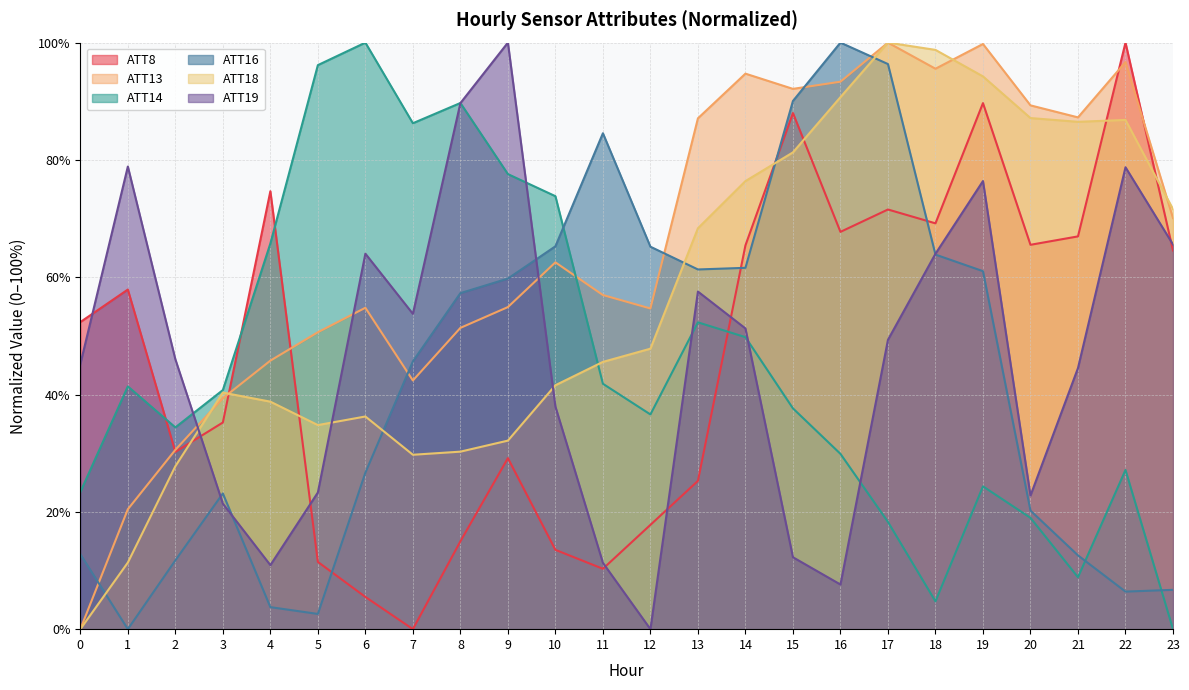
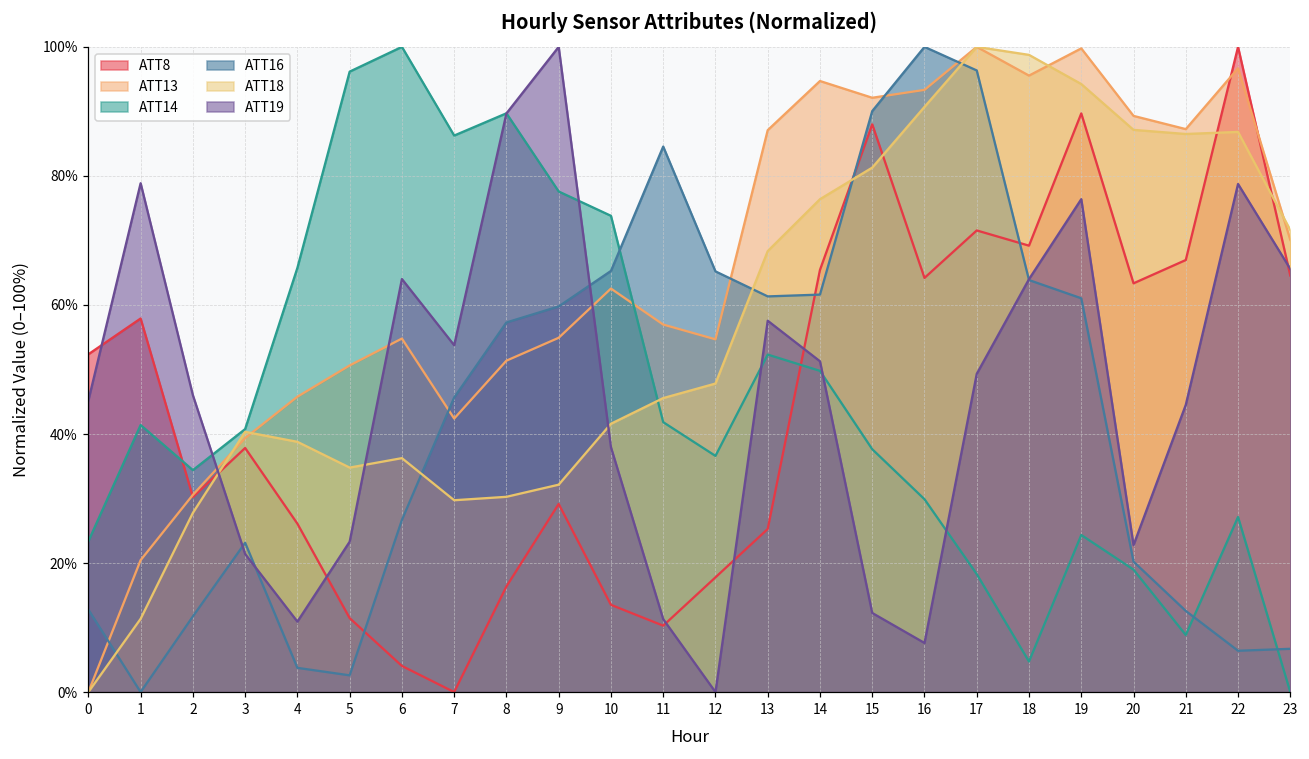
ATT8, 3: 35% -> 38%
ATT8, 4: 75% -> 26%
ATT8, 6: 5% -> 4%
ATT8, 8: 15% -> 16%
ATT8, 16: 68% -> 64%
ATT8, 20: 66% -> 63%
